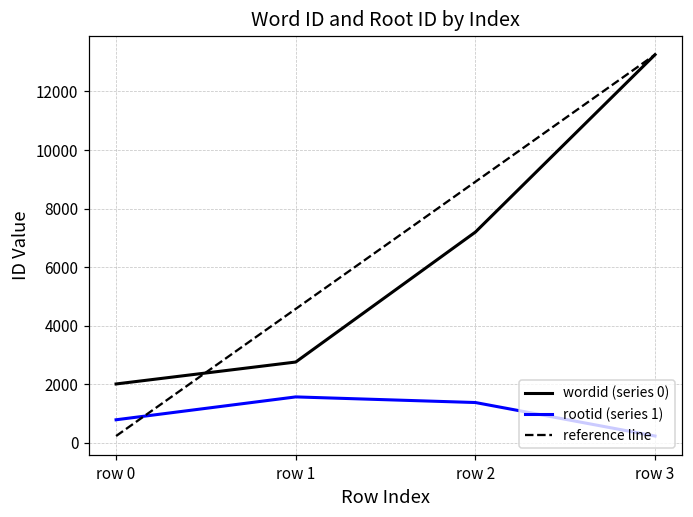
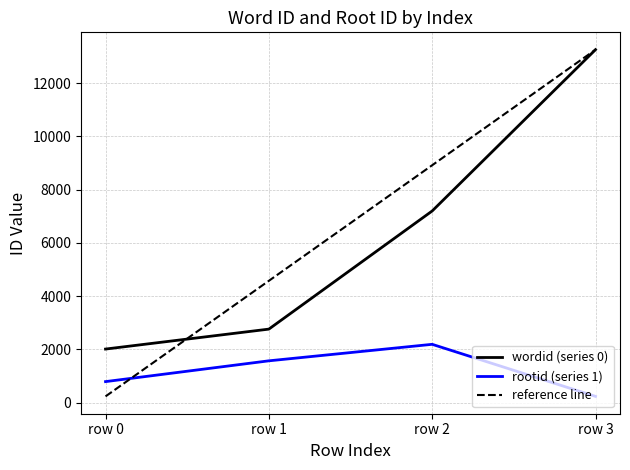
rootid (series 1), row 2: 1400 -> 2200
